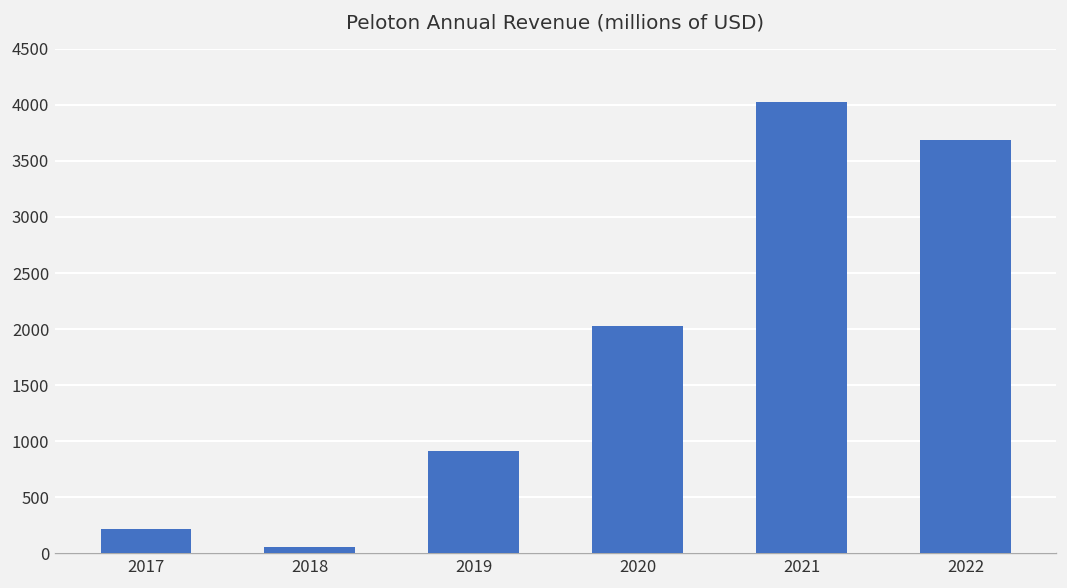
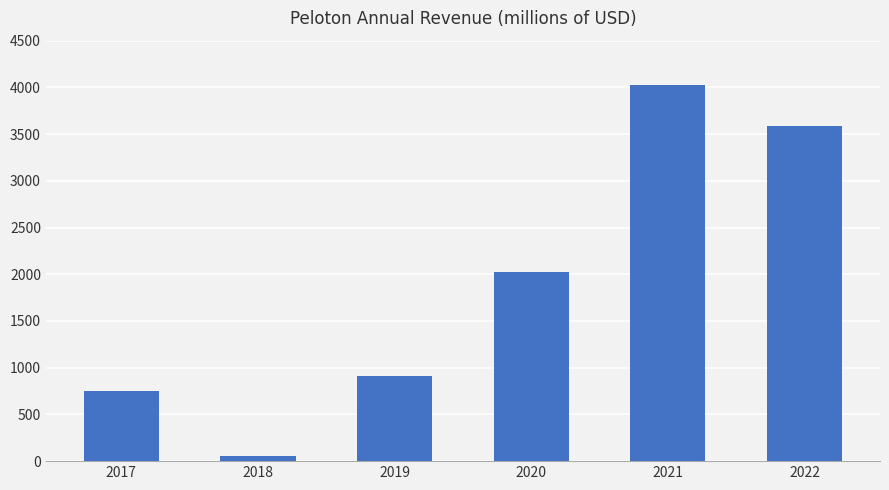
2017: 200 -> 700
2022: 3700 -> 3600
